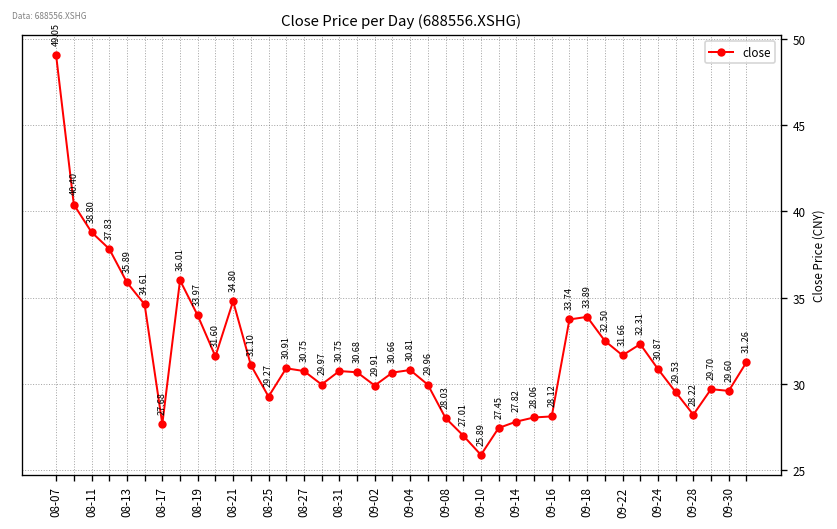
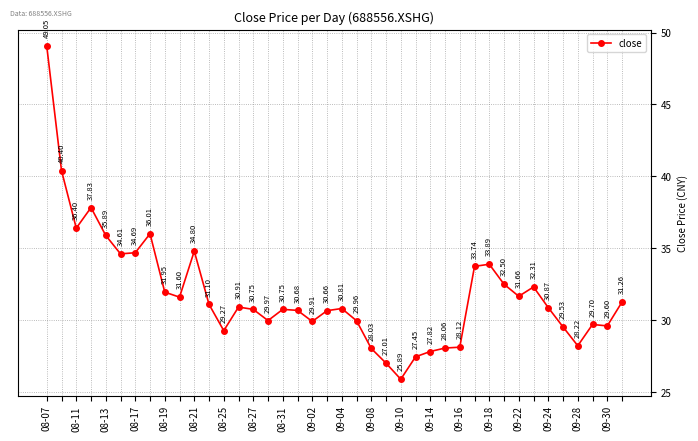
08-11: 38.80 -> 36.40
08-17: 27.68 -> 34.69
08-19: 33.97 -> 31.95
